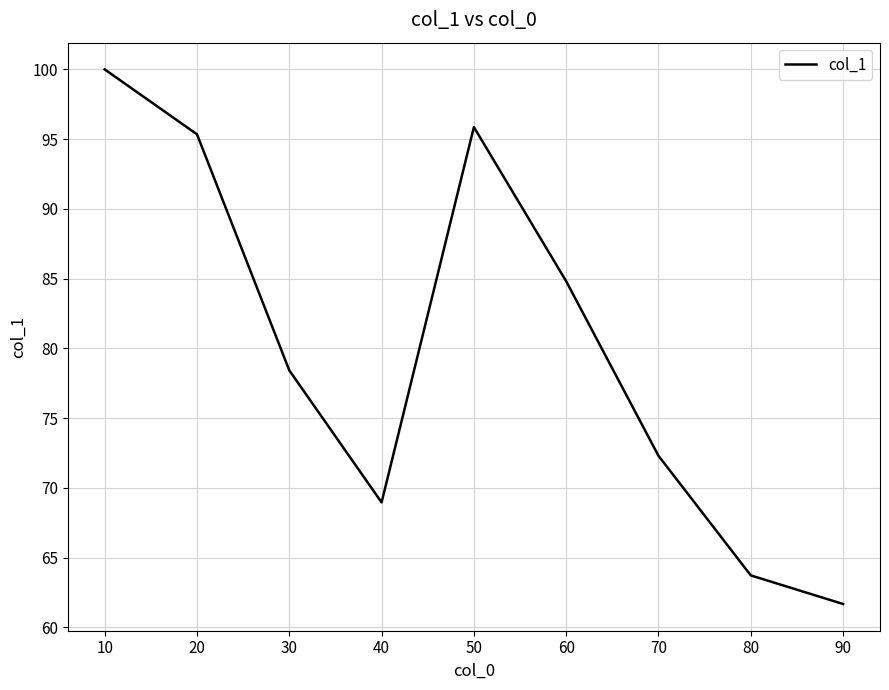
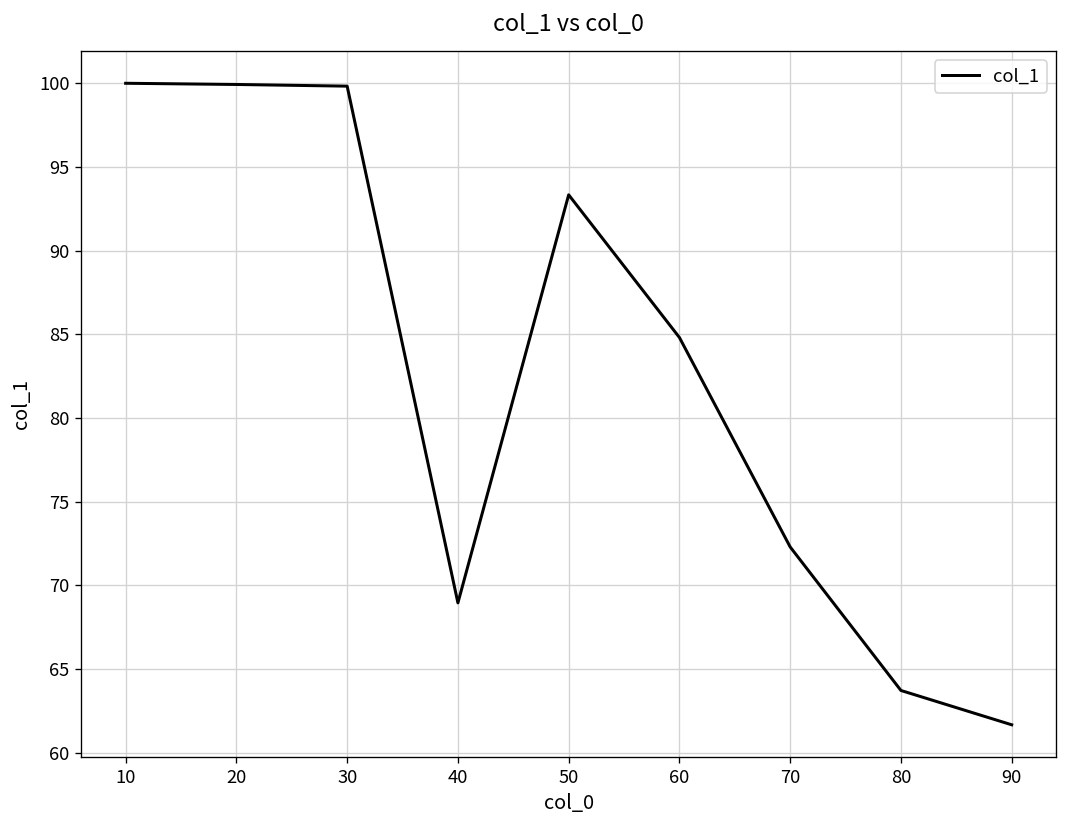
20: 95.3 -> 99.9
30: 78.4 -> 99.8
50: 95.9 -> 93.3
